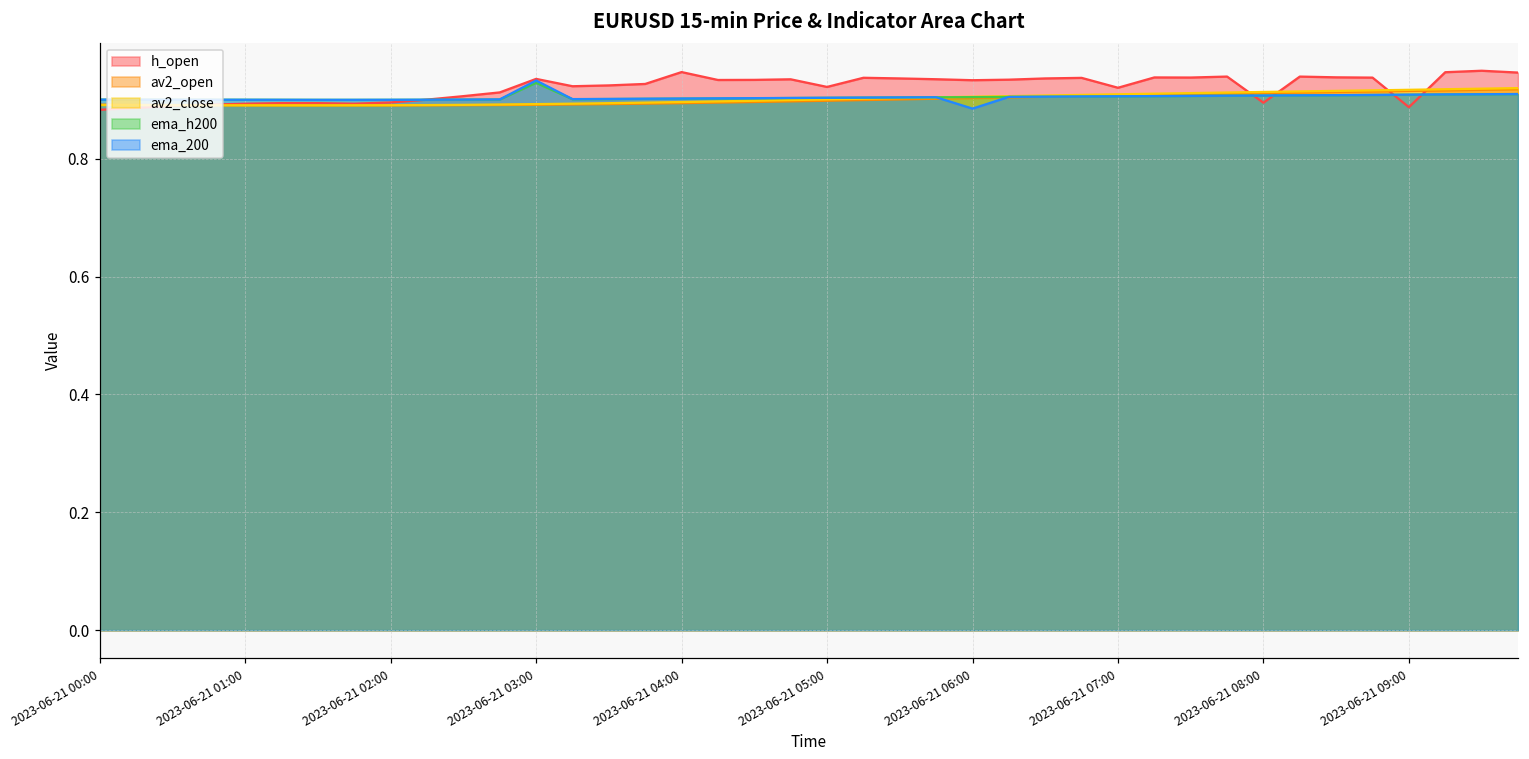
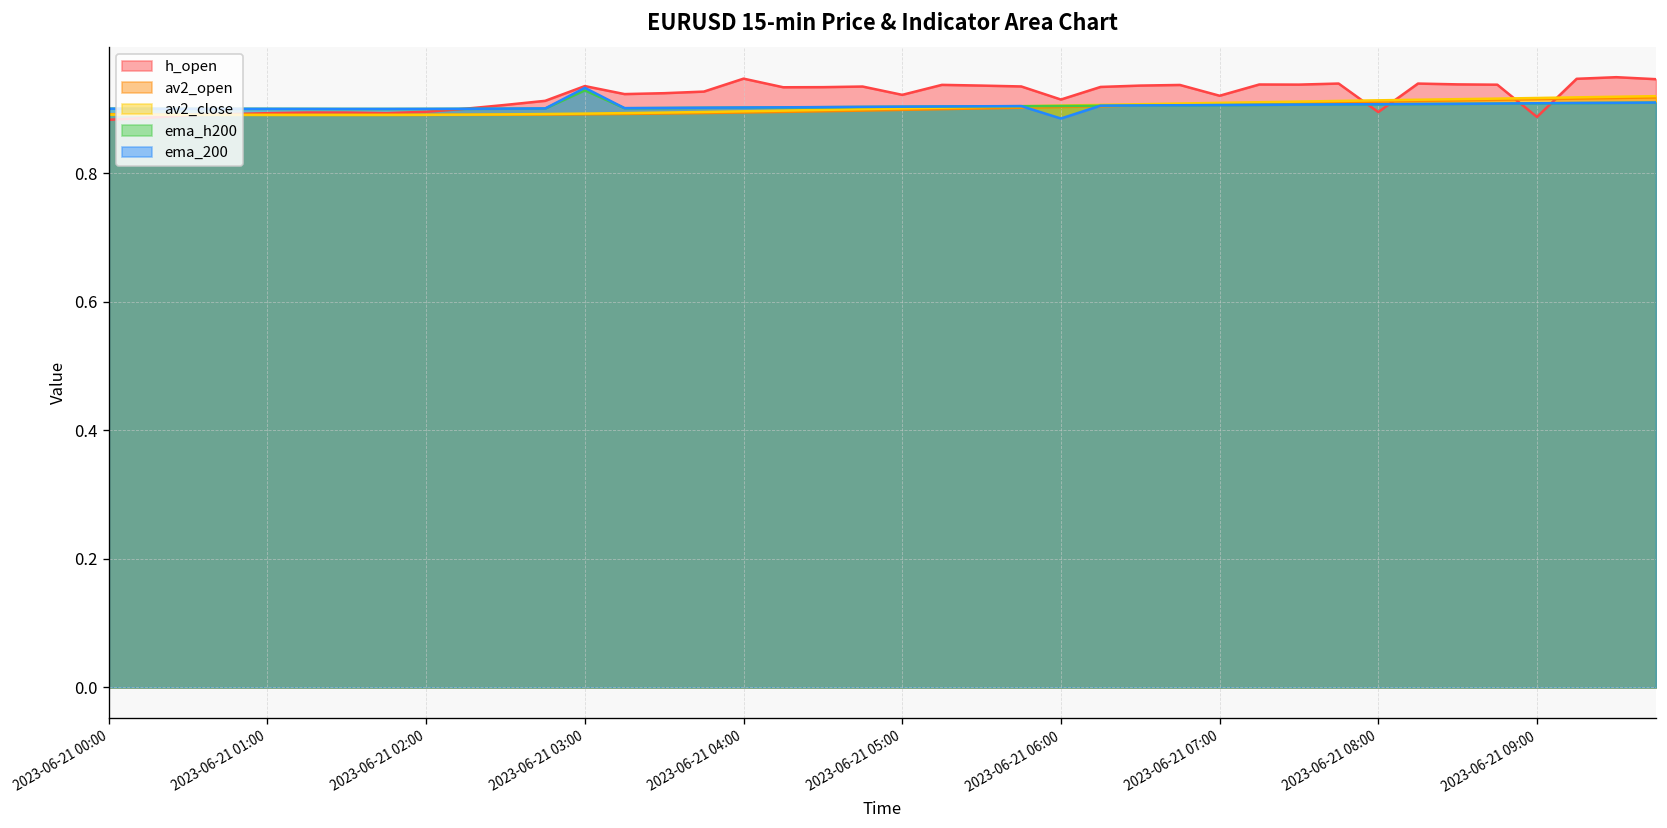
h_open, 2023-06-21 06:00: 0.93 -> 0.91
